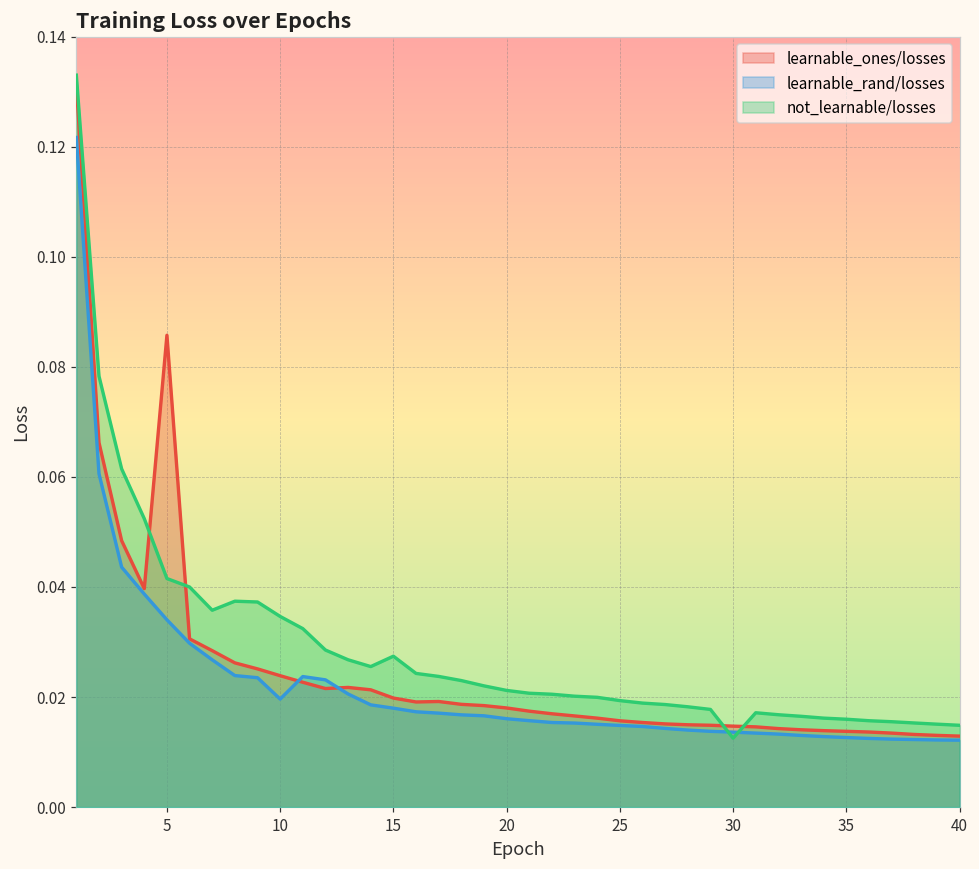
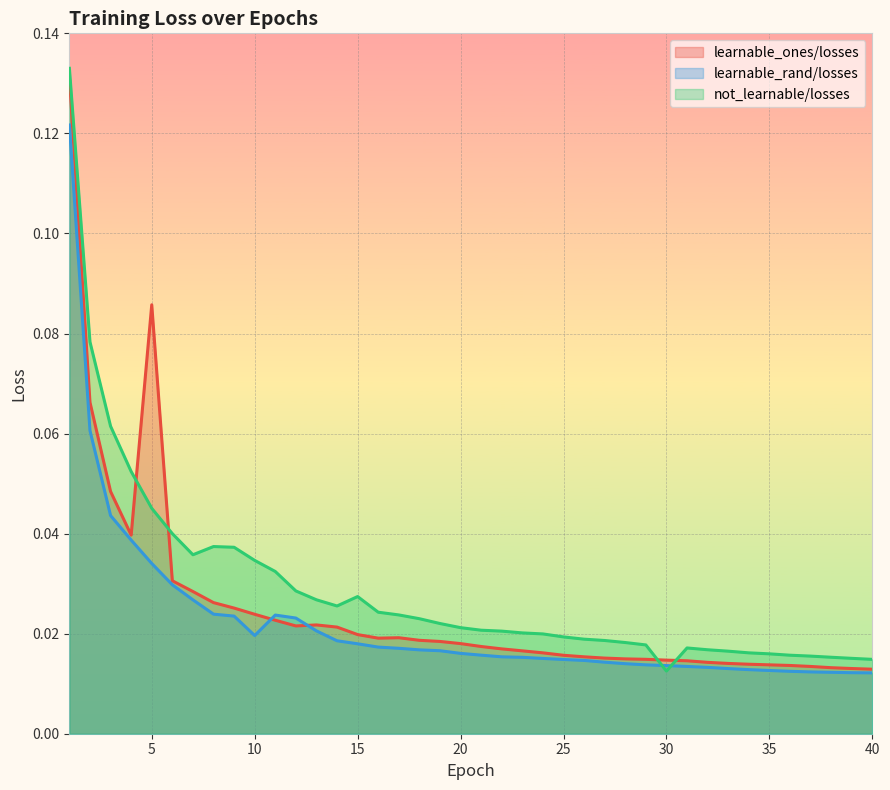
not_learnable/losses, 5: 0.042 -> 0.045
